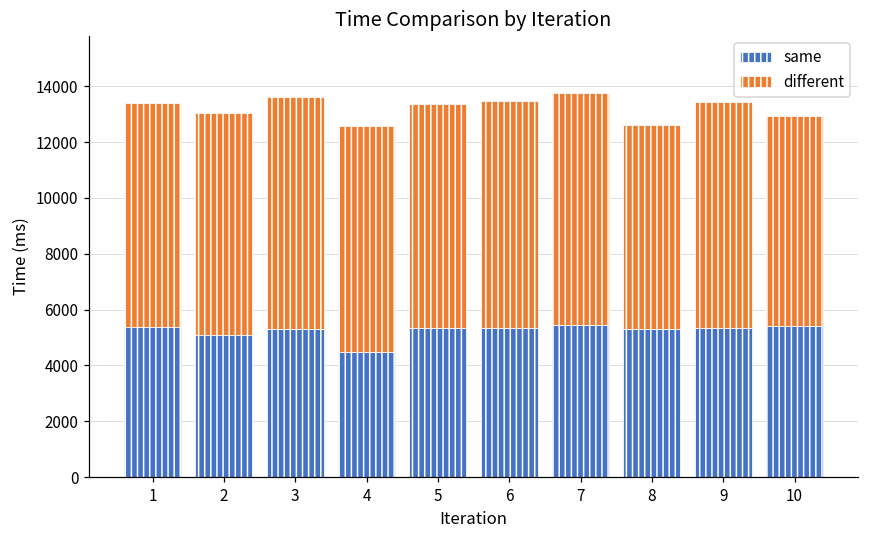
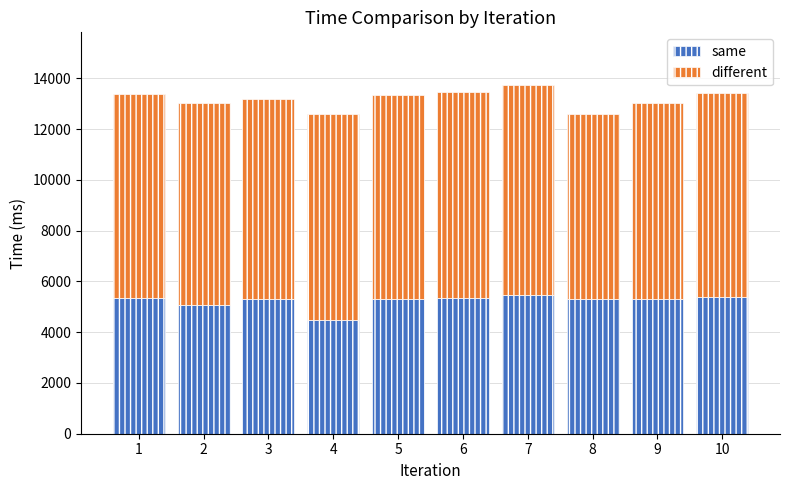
different, 3: 8300 -> 7900
different, 9: 8100 -> 7700
different, 10: 7500 -> 8000
